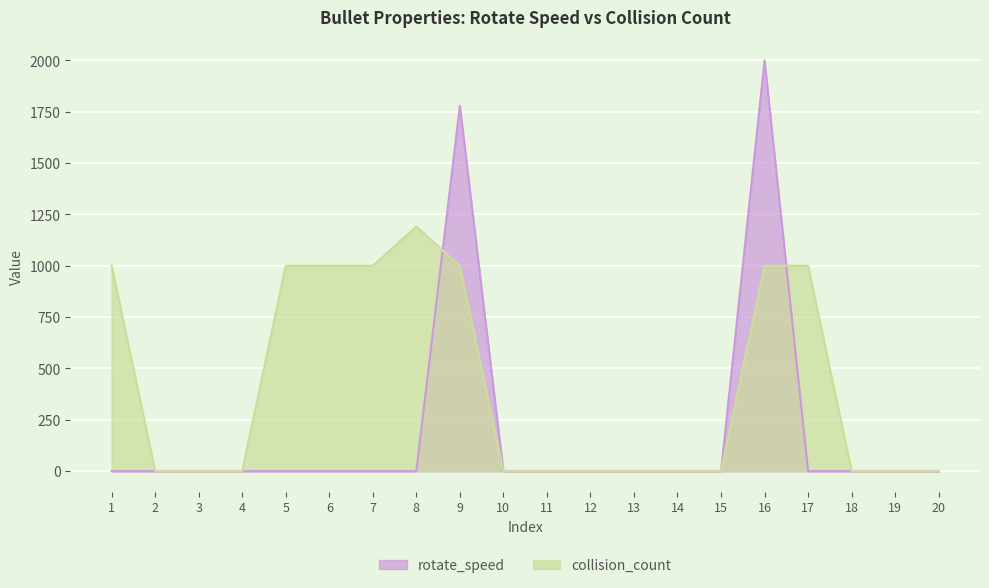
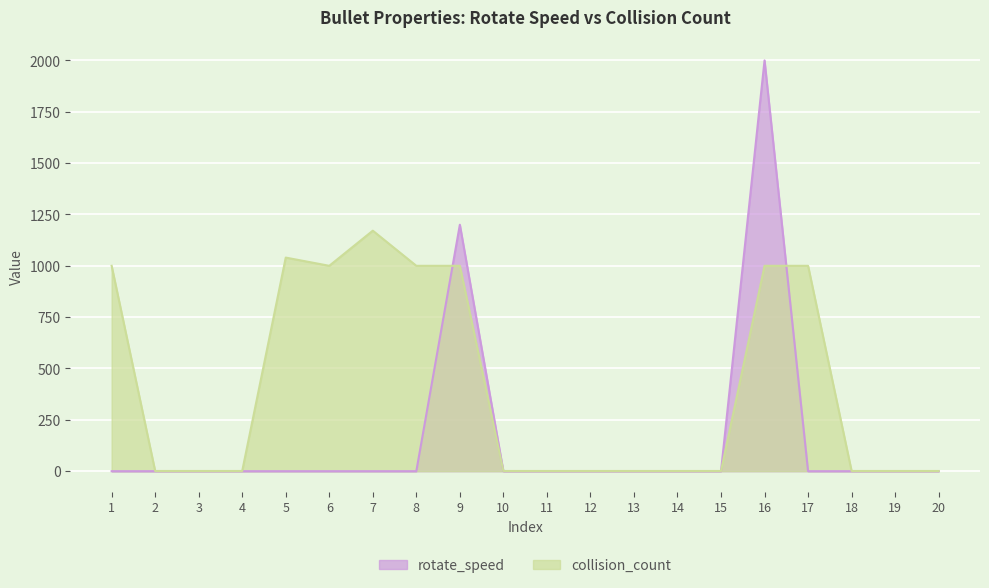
collision_count, 5: 1000 -> 1040
collision_count, 7: 1000 -> 1170
collision_count, 8: 1190 -> 1000
rotate_speed, 9: 1780 -> 1200
